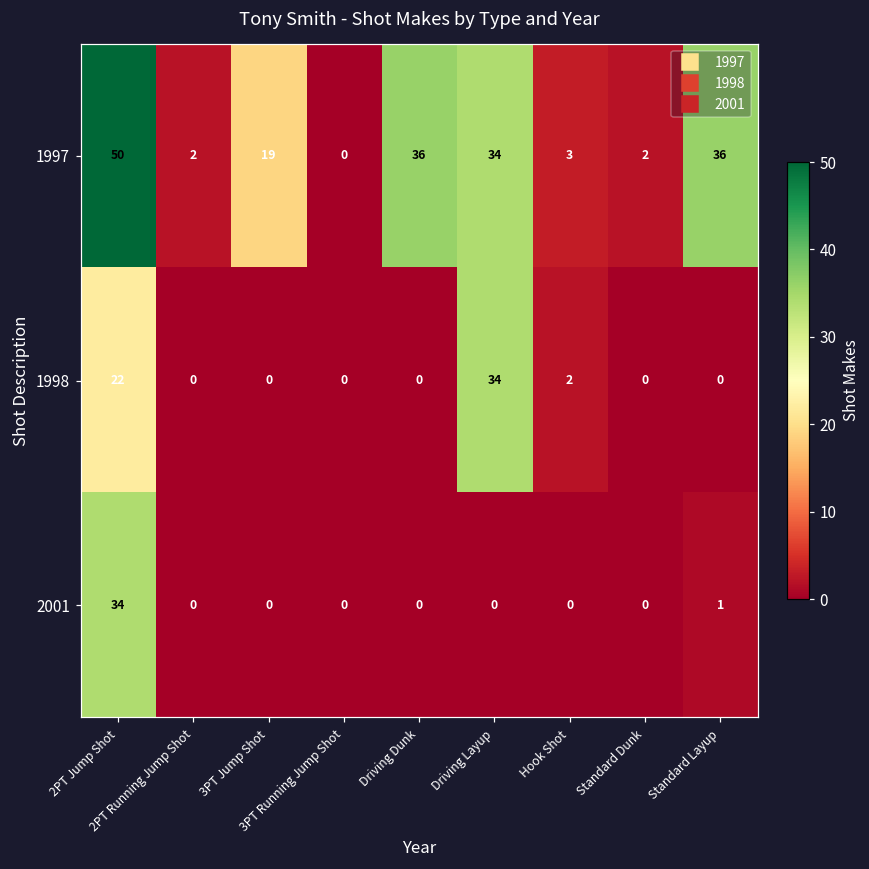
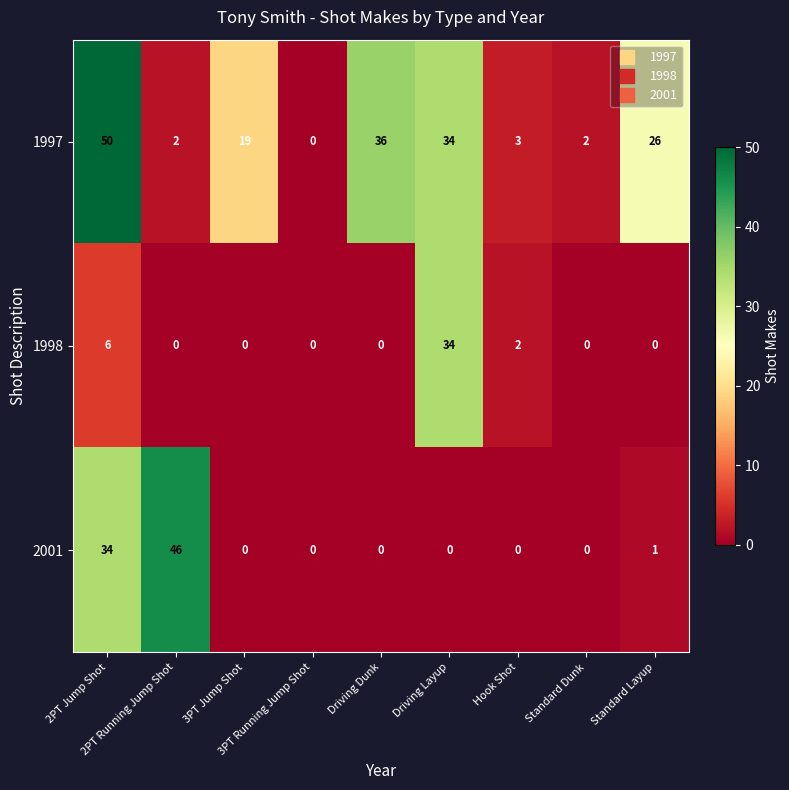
1997, Standard Layup: 36 -> 26
1998, 2PT Jump Shot: 22 -> 6
2001, 2PT Running Jump Shot: 0 -> 46
